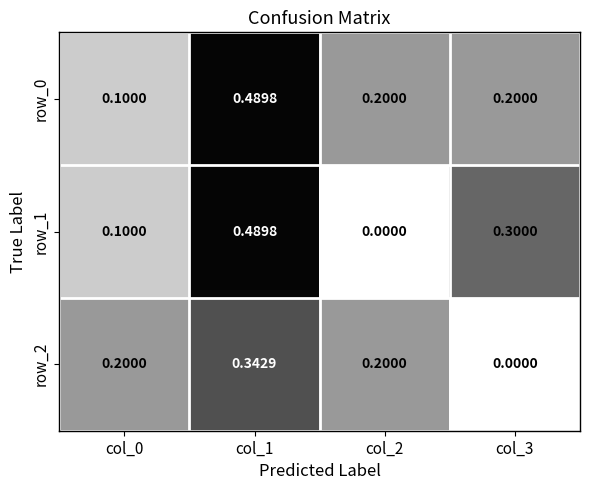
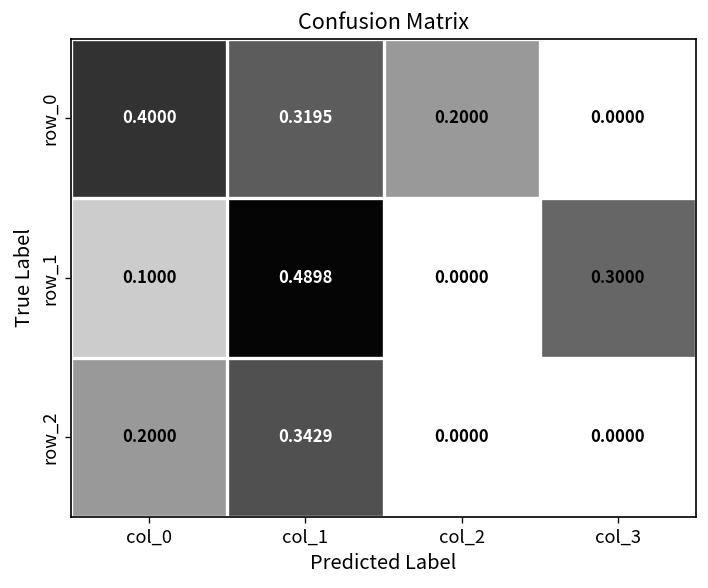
row_0, col_0: 0.1000 -> 0.4000
row_0, col_1: 0.4898 -> 0.3195
row_0, col_3: 0.2000 -> 0.0000
row_2, col_2: 0.2000 -> 0.0000
